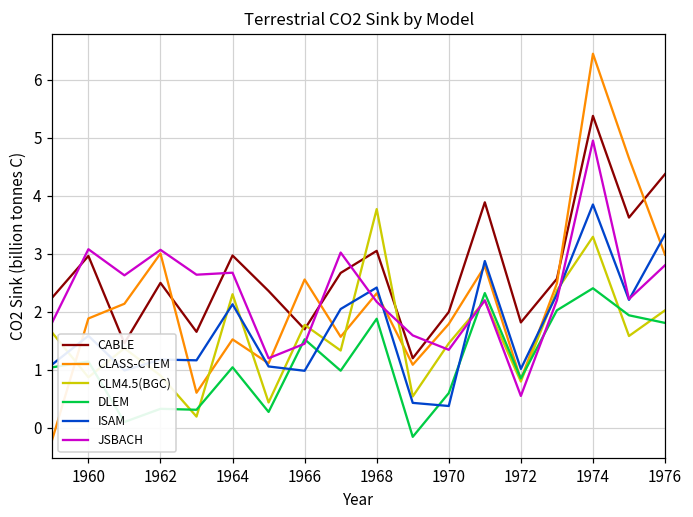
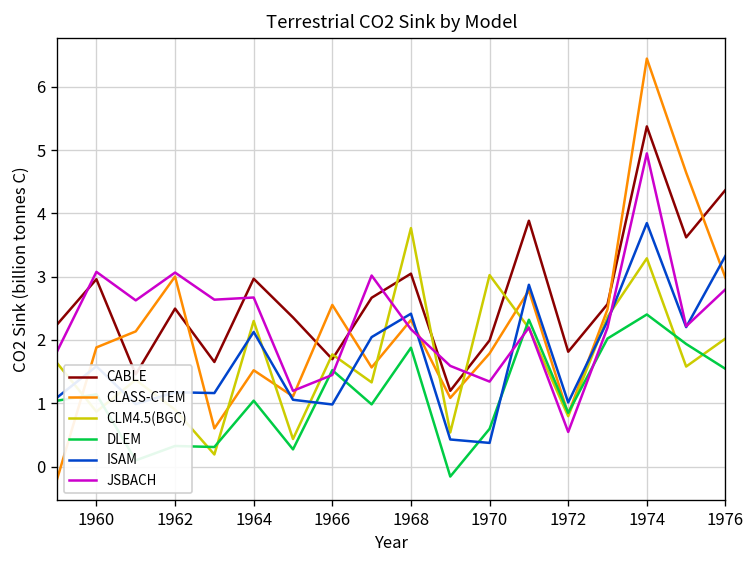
CLM4.5(BGC), 1970: 1.5 -> 3.0
DLEM, 1976: 1.8 -> 1.5
